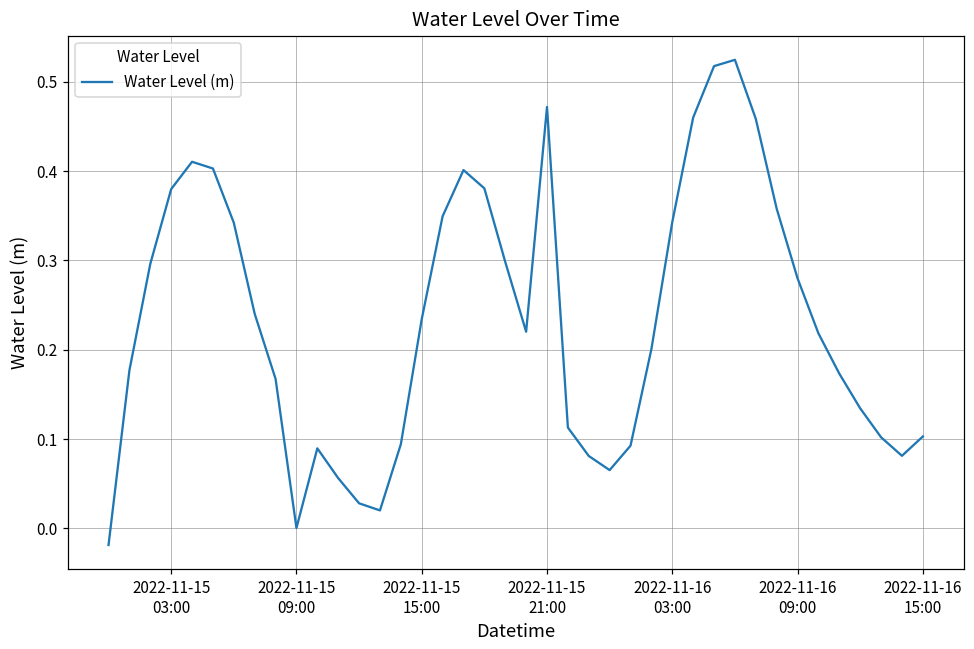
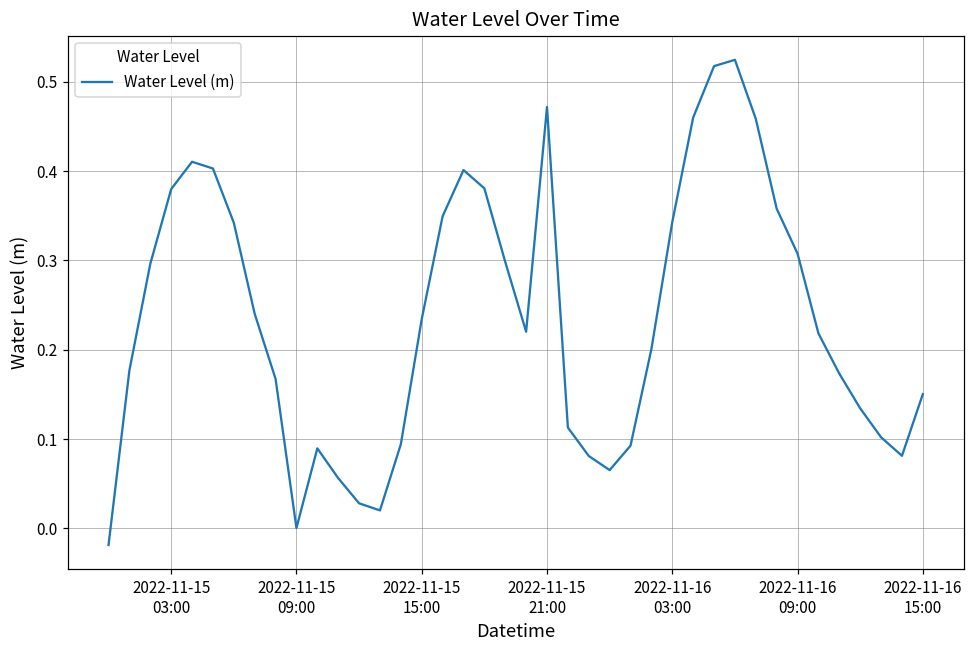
2022-11-16 09:00: 0.28 -> 0.31
2022-11-16 15:00: 0.10 -> 0.15
